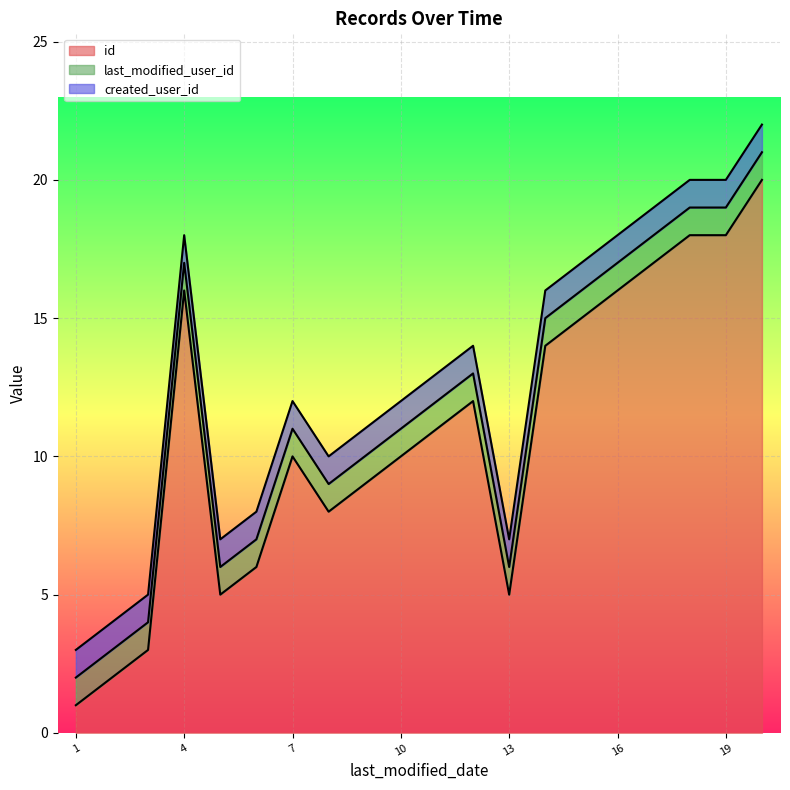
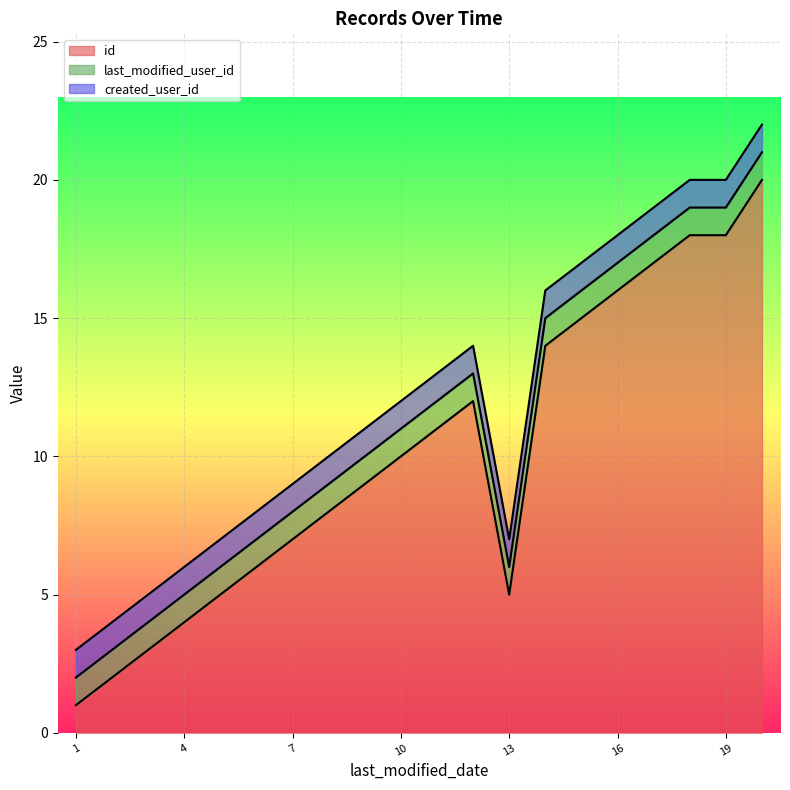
id, 4: 16 -> 4
id, 7: 10 -> 7
